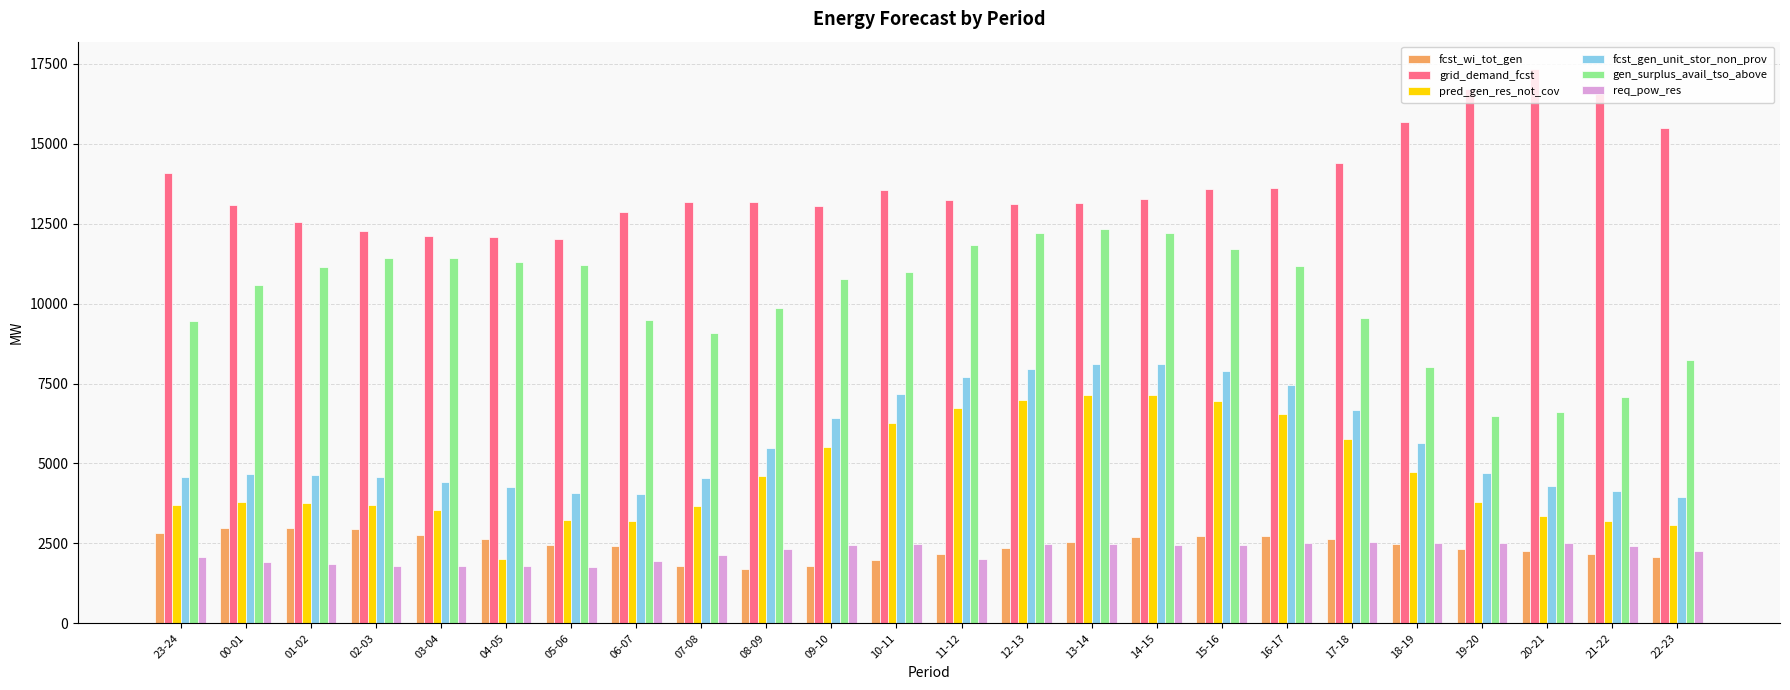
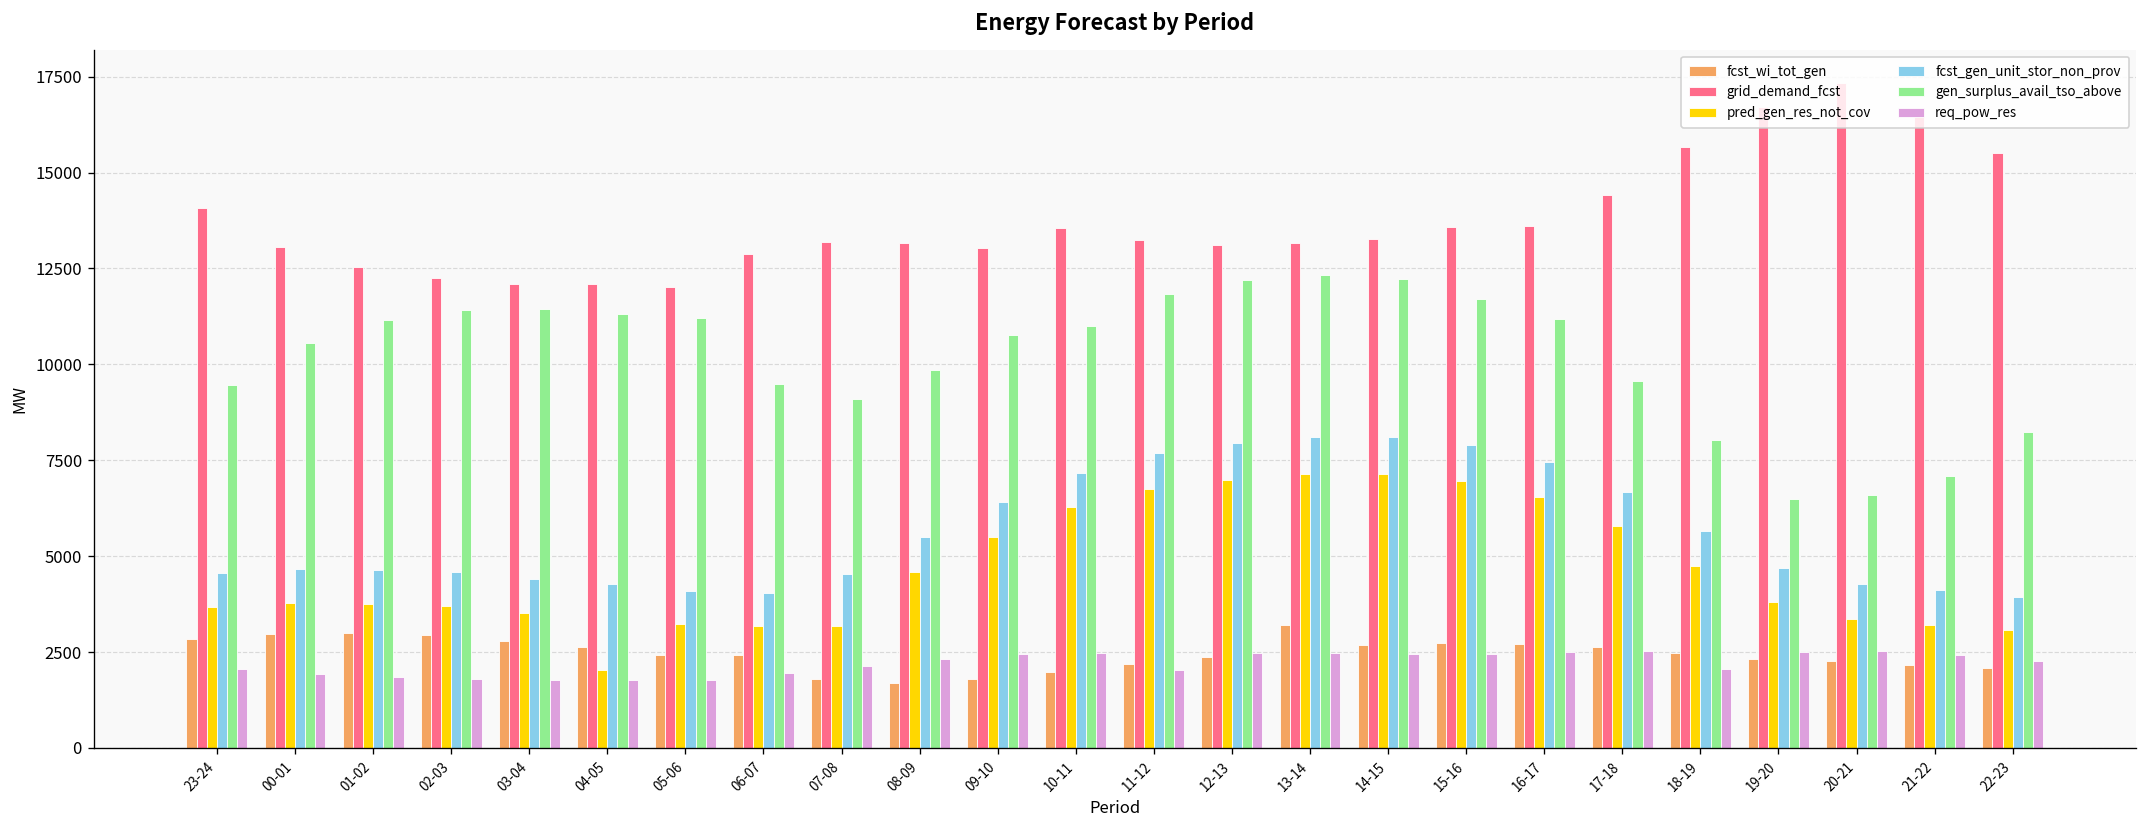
pred_gen_res_not_cov, 07-08: 3700 -> 3200
fcst_wi_tot_gen, 13-14: 2500 -> 3200
req_pow_res, 18-19: 2500 -> 2100
